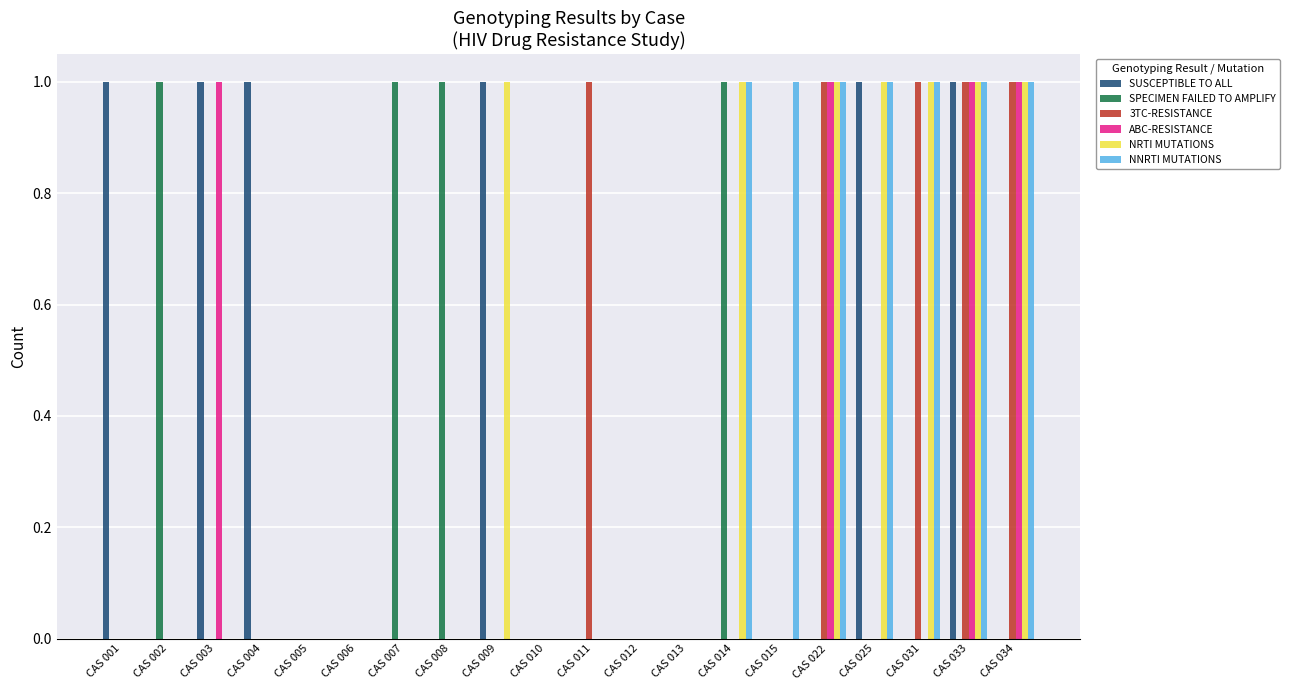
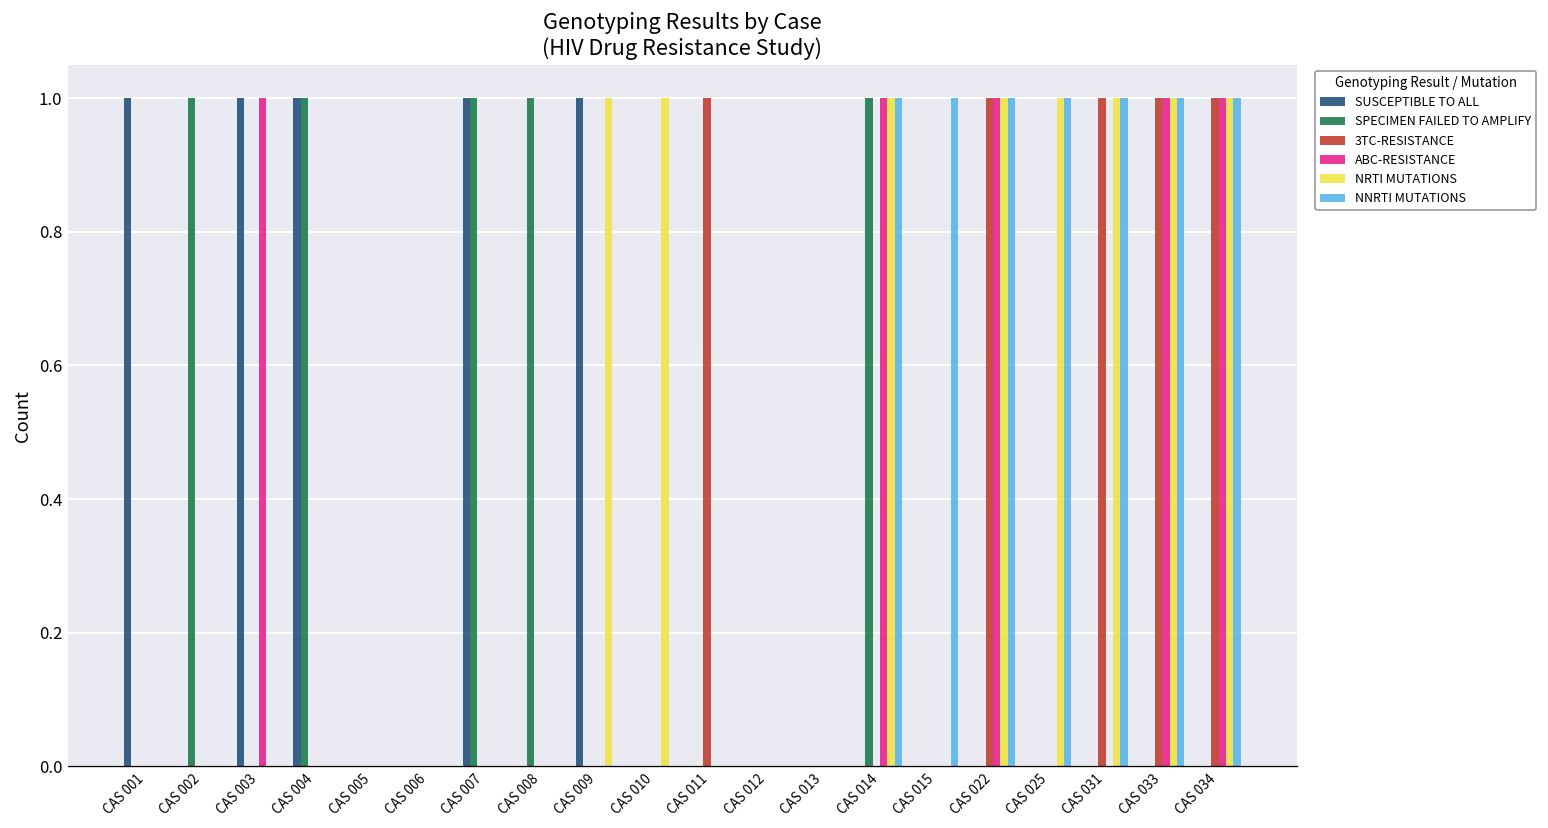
SPECIMEN FAILED TO AMPLIFY, CAS 004: 0 -> 1
SUSCEPTIBLE TO ALL, CAS 007: 0 -> 1
NRTI MUTATIONS, CAS 010: 0 -> 1
ABC-RESISTANCE, CAS 014: 0 -> 1
SUSCEPTIBLE TO ALL, CAS 025: 1 -> 0
SUSCEPTIBLE TO ALL, CAS 033: 1 -> 0
